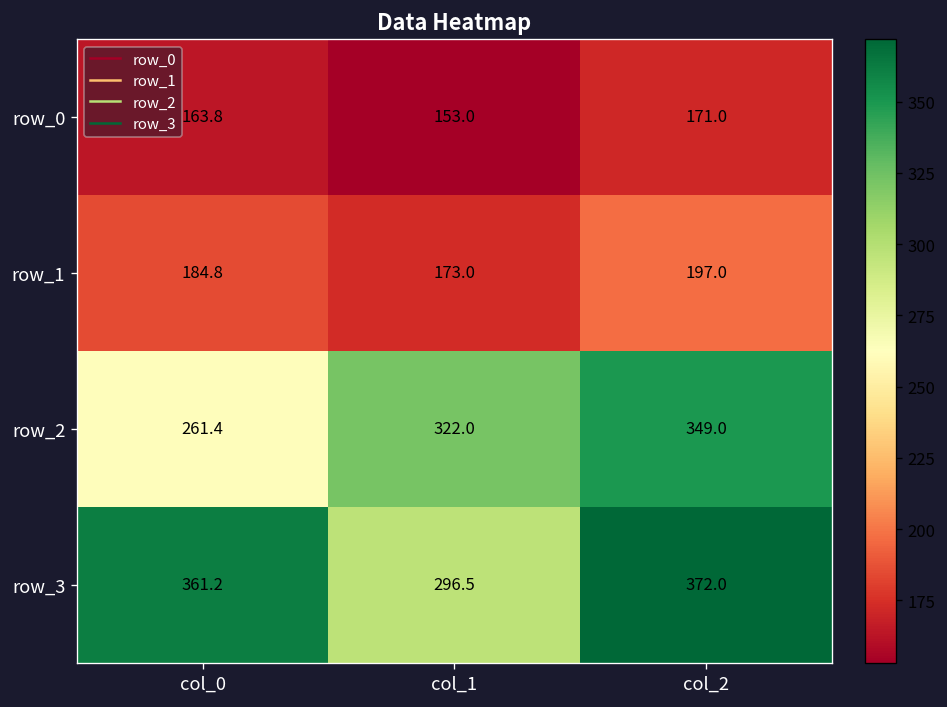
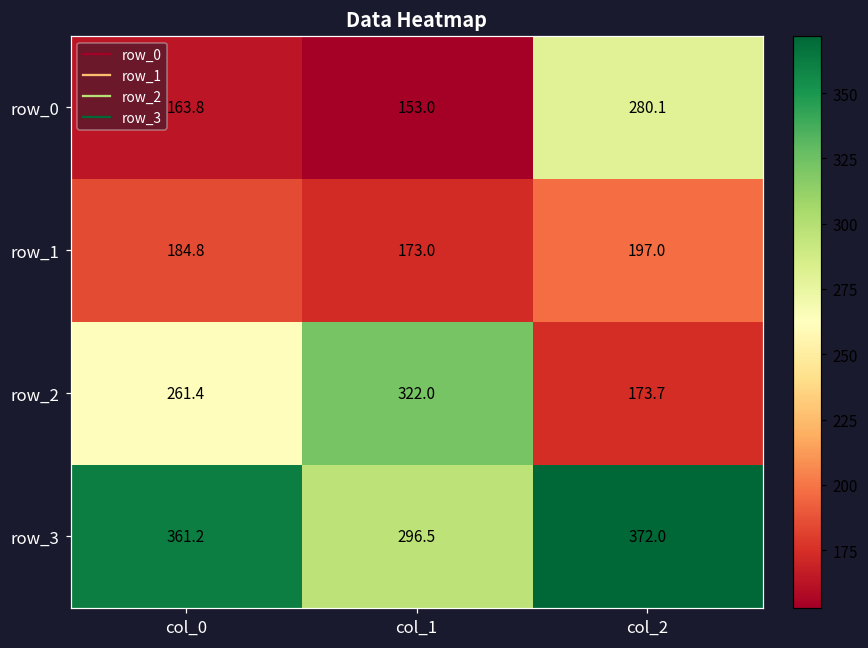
row_0, col_2: 171.0 -> 280.1
row_2, col_2: 349.0 -> 173.7
